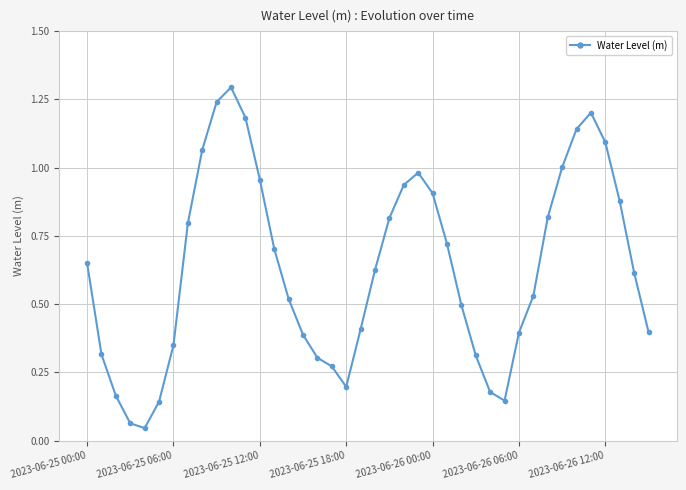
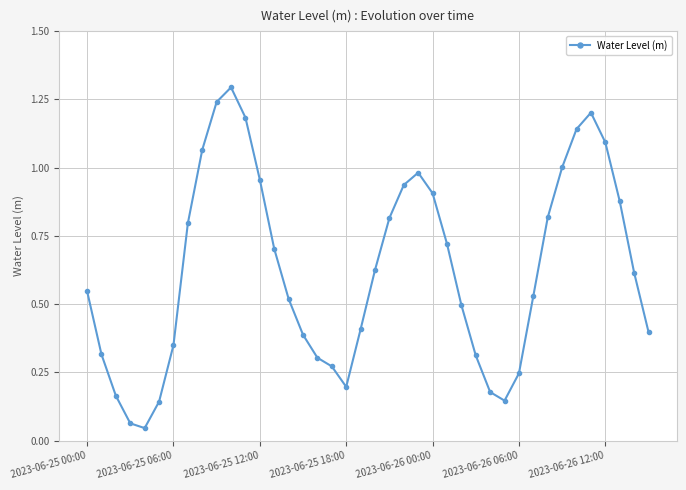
2023-06-25 00:00: 0.65 -> 0.55
2023-06-26 06:00: 0.40 -> 0.25
